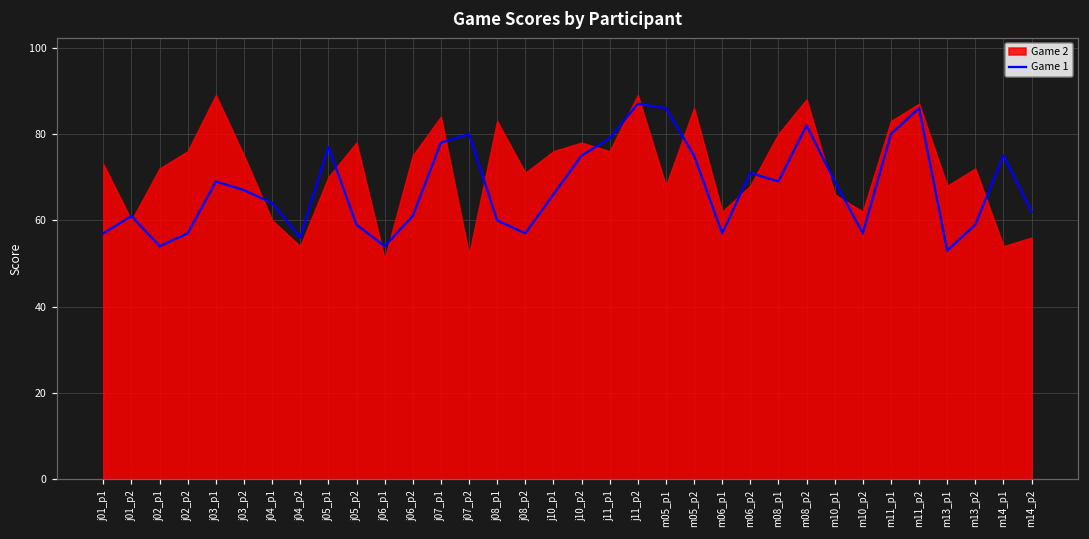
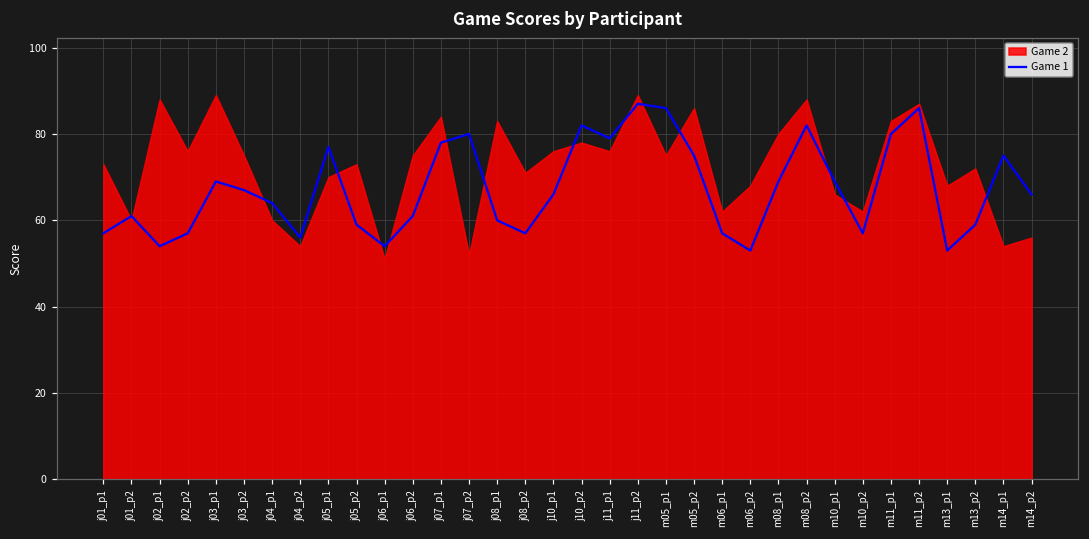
Game 2, j02_p1: 72 -> 88
Game 2, j05_p2: 78 -> 73
Game 1, j10_p2: 75 -> 82
Game 2, m05_p1: 68 -> 75
Game 1, m06_p2: 71 -> 53
Game 1, m14_p2: 62 -> 66
